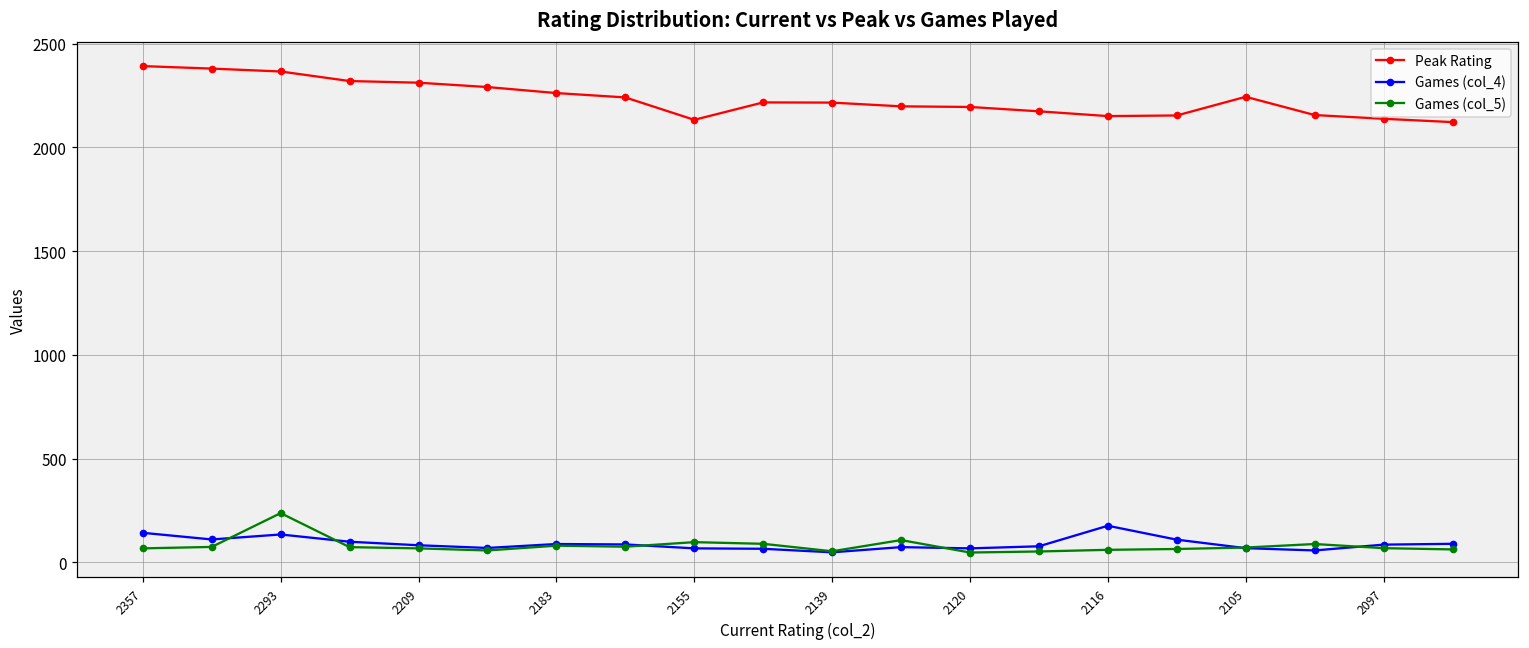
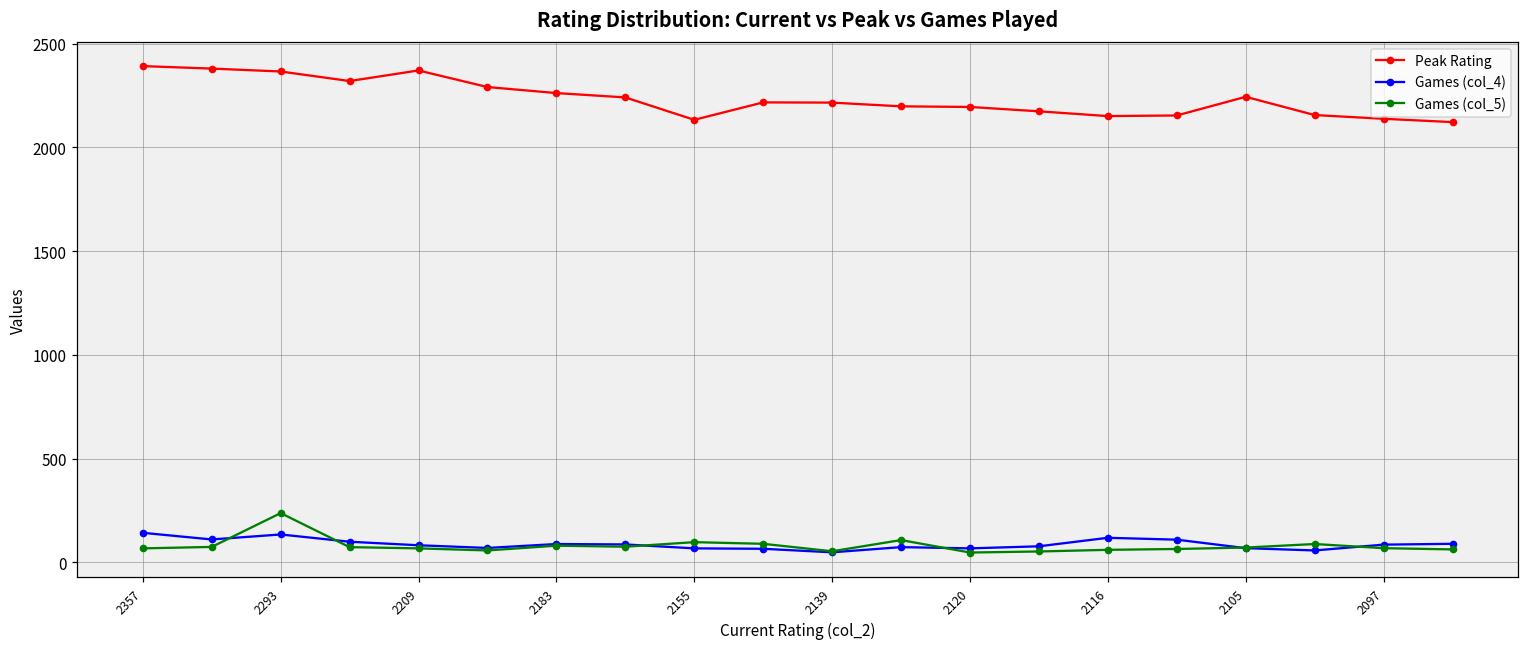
Peak Rating, 2209: 2310 -> 2370
Games (col_4), 2116: 180 -> 120
